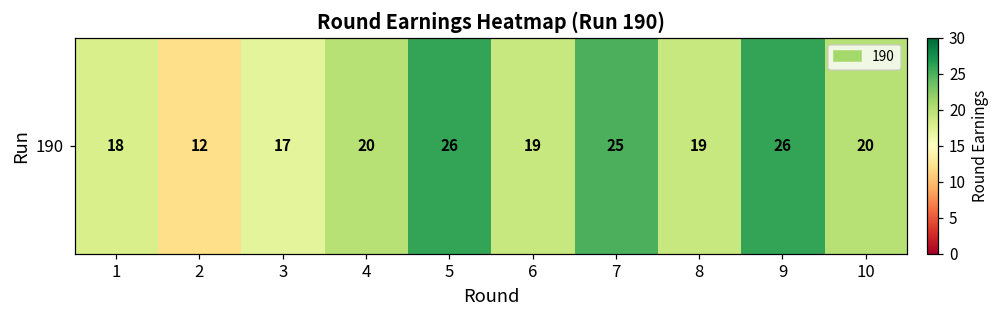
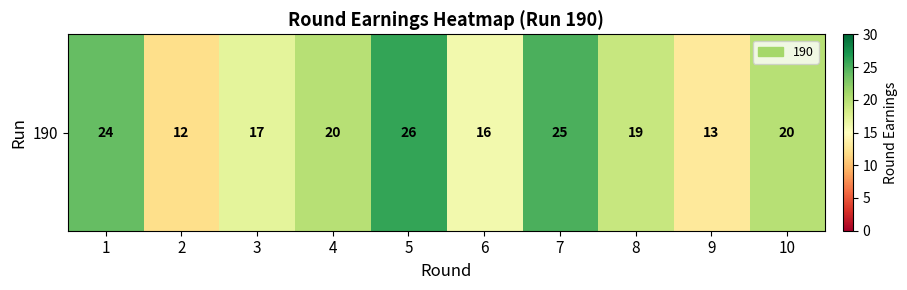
190, 1: 18 -> 24
190, 6: 19 -> 16
190, 9: 26 -> 13
